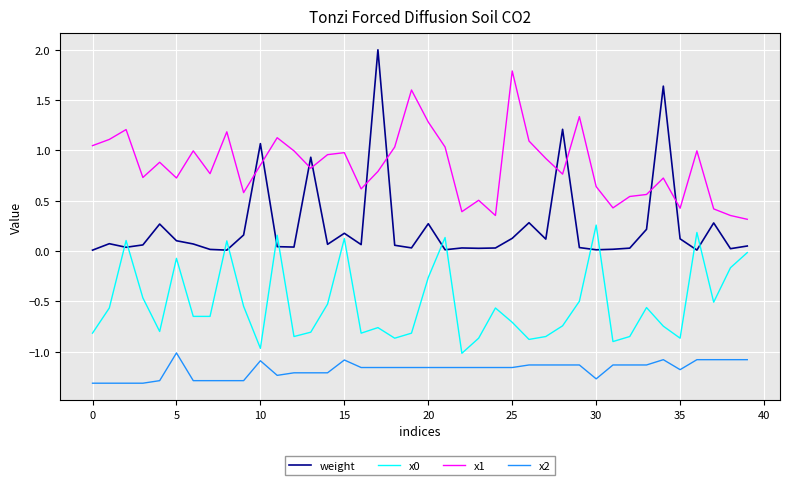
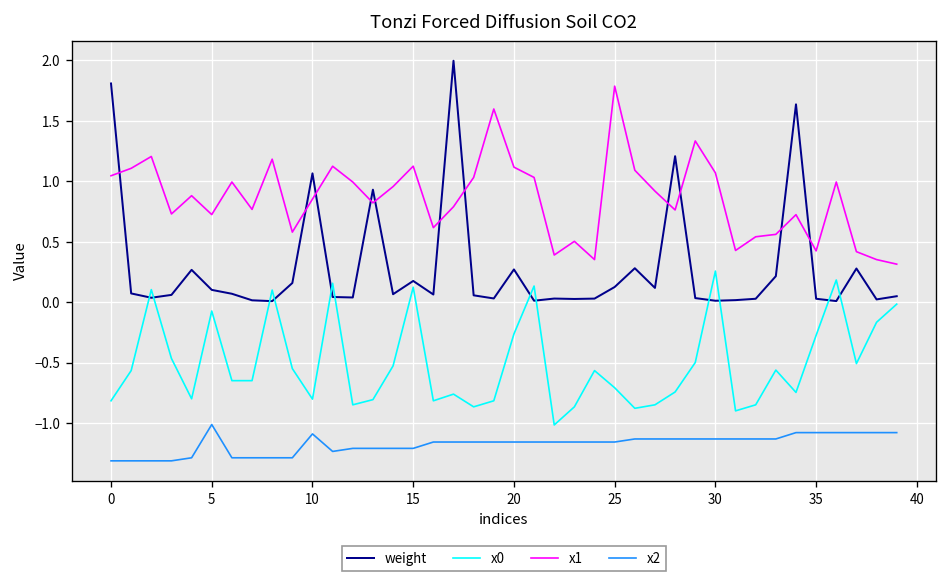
weight, 0: 0.01 -> 1.81
x0, 10: -0.97 -> -0.80
x1, 15: 0.98 -> 1.13
x2, 15: -1.08 -> -1.21
x1, 20: 1.28 -> 1.12
x1, 30: 0.64 -> 1.07
x2, 30: -1.27 -> -1.13
weight, 35: 0.12 -> 0.03
x0, 35: -0.86 -> -0.27
x2, 35: -1.18 -> -1.08
